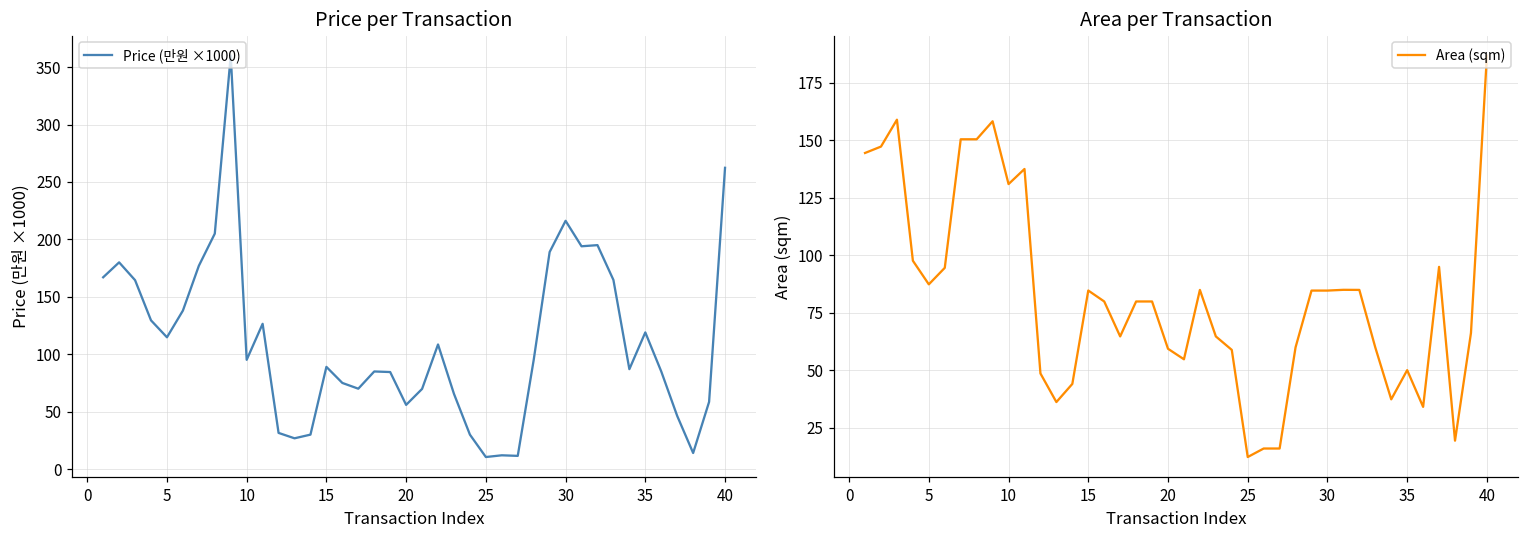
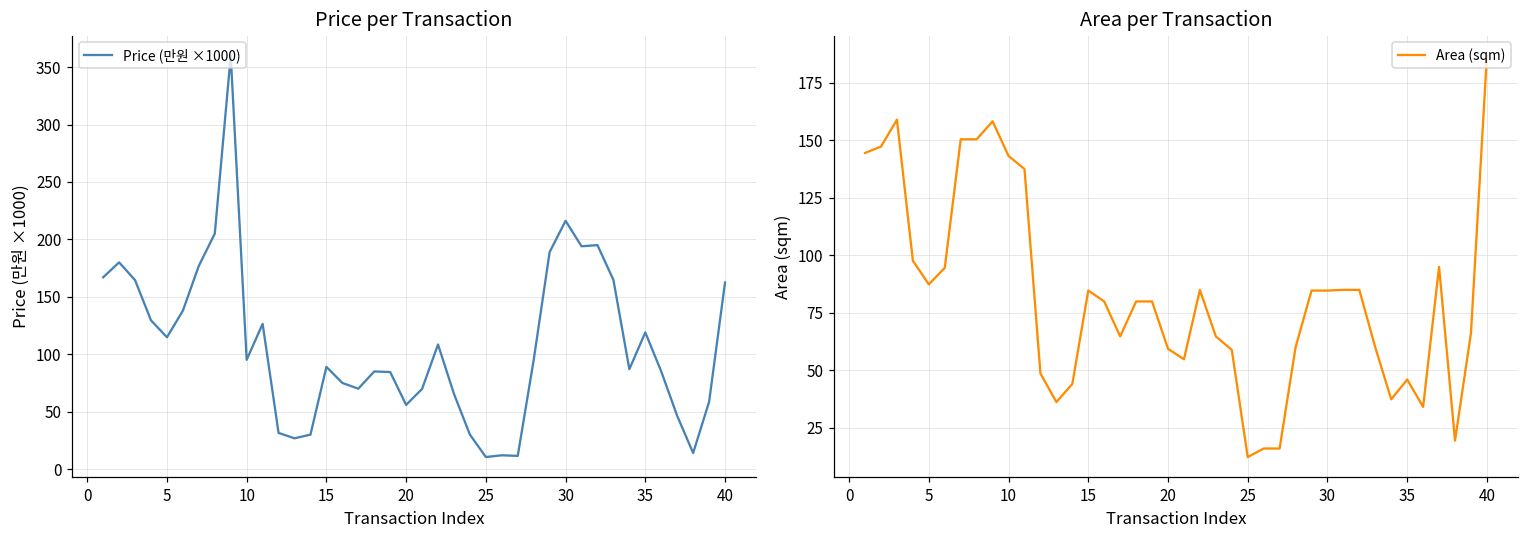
Price per Transaction, 40: 262 -> 163
Area per Transaction, 10: 131 -> 143
Area per Transaction, 35: 50 -> 46
